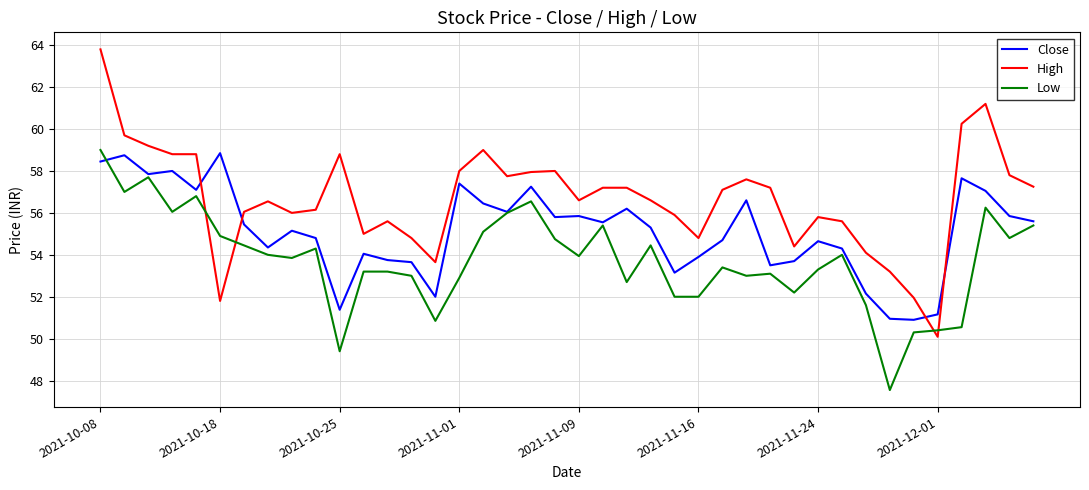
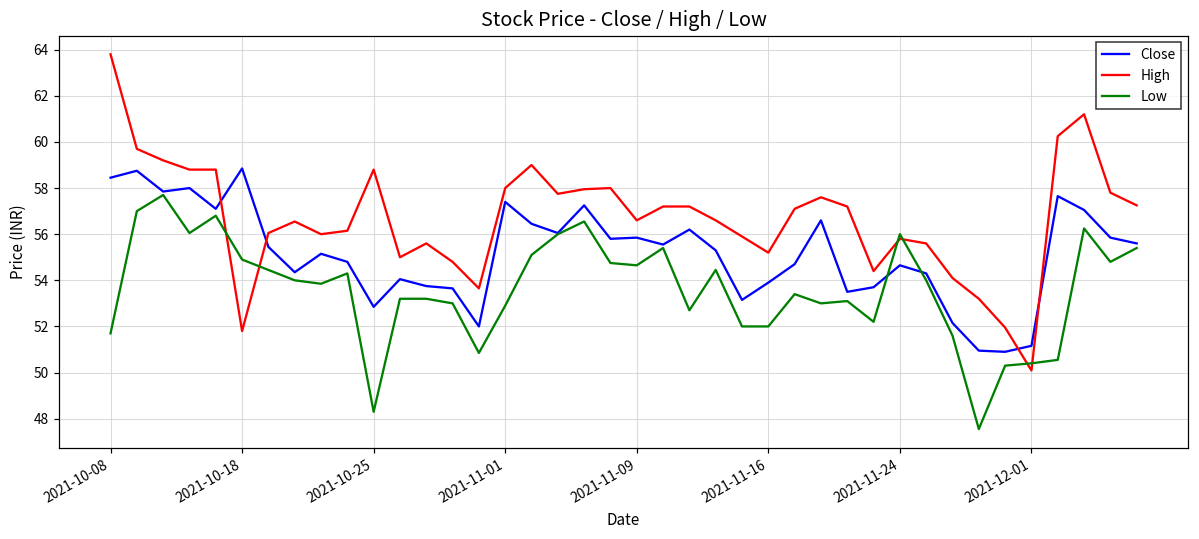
Low, 2021-10-08: 59.0 -> 51.7
Close, 2021-10-25: 51.4 -> 52.9
Low, 2021-10-25: 49.4 -> 48.3
Low, 2021-11-09: 53.9 -> 54.7
High, 2021-11-16: 54.8 -> 55.2
Low, 2021-11-24: 53.3 -> 56.0
